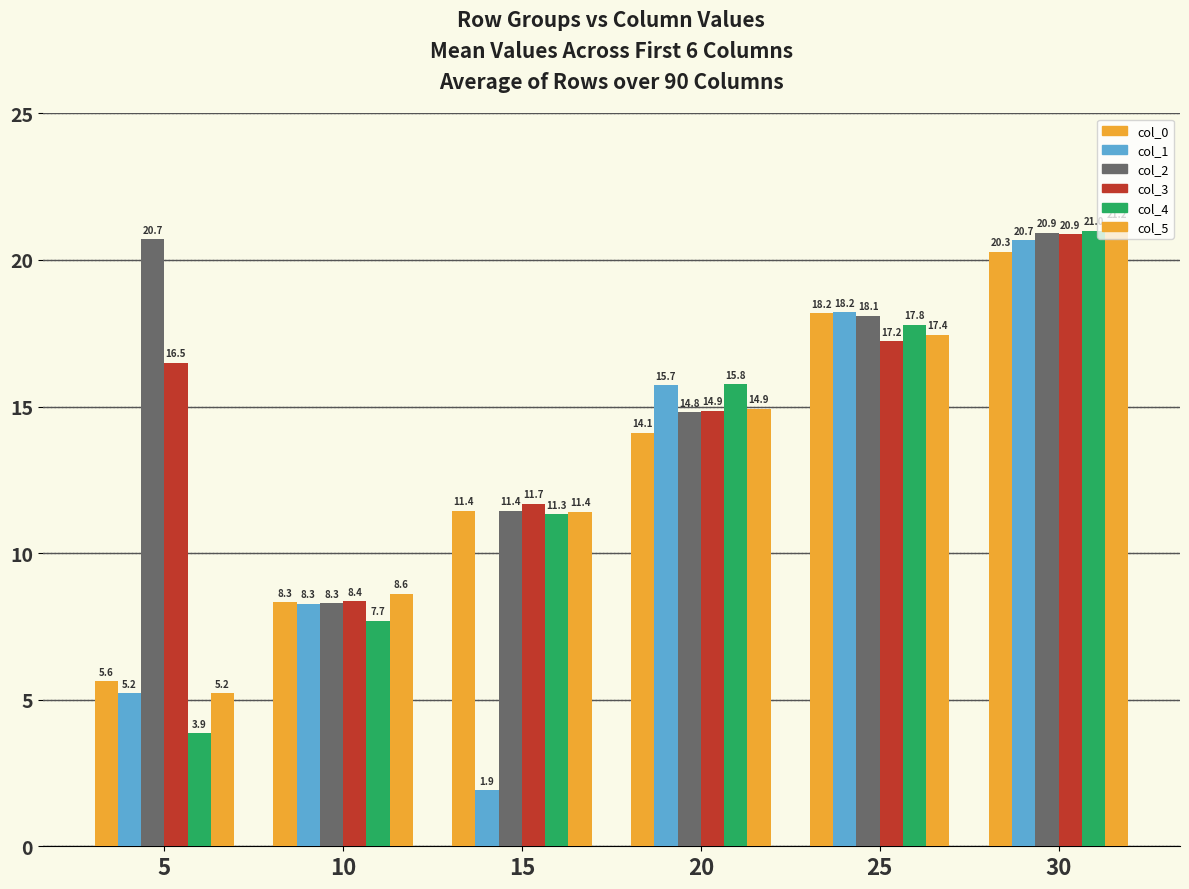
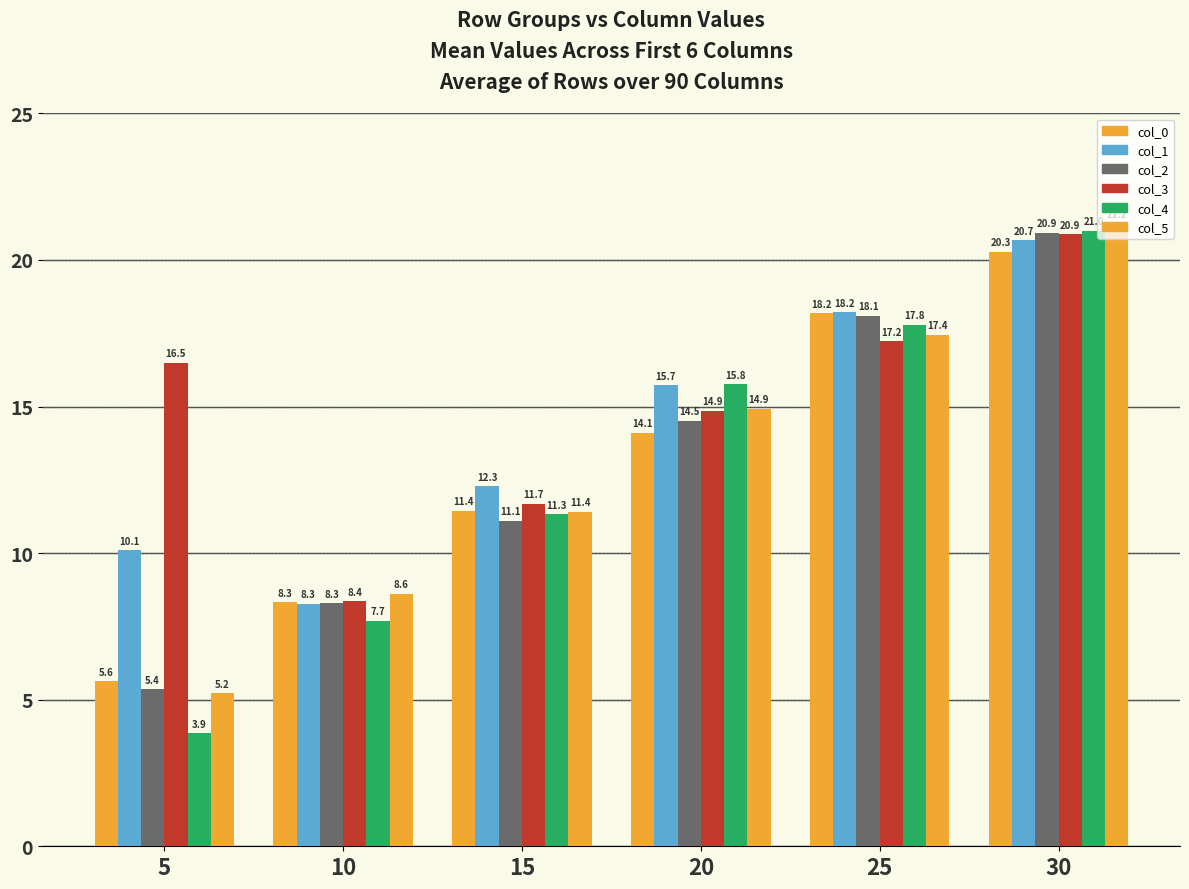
col_1, 5: 5.2 -> 10.1
col_2, 5: 20.7 -> 5.4
col_1, 15: 1.9 -> 12.3
col_2, 15: 11.4 -> 11.1
col_2, 20: 14.8 -> 14.5
